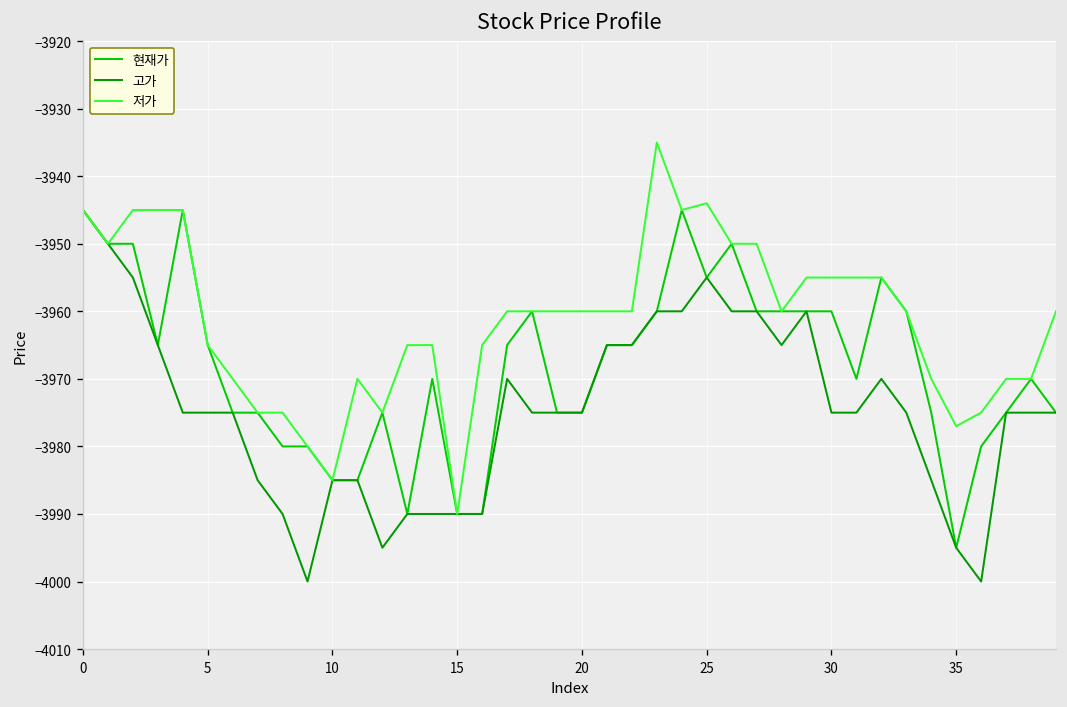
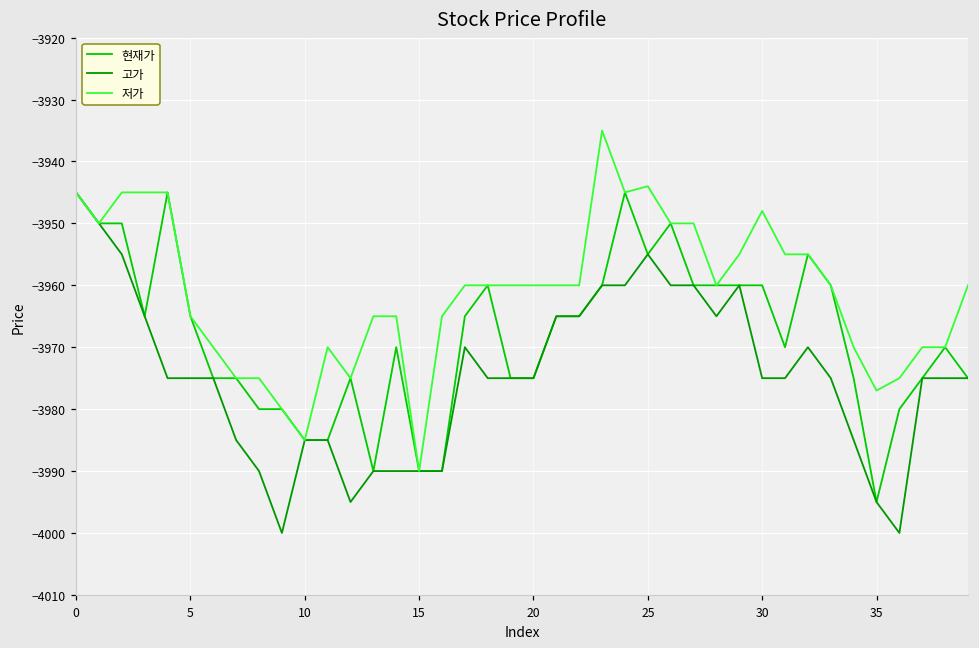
저가, 30: -3955 -> -3948
